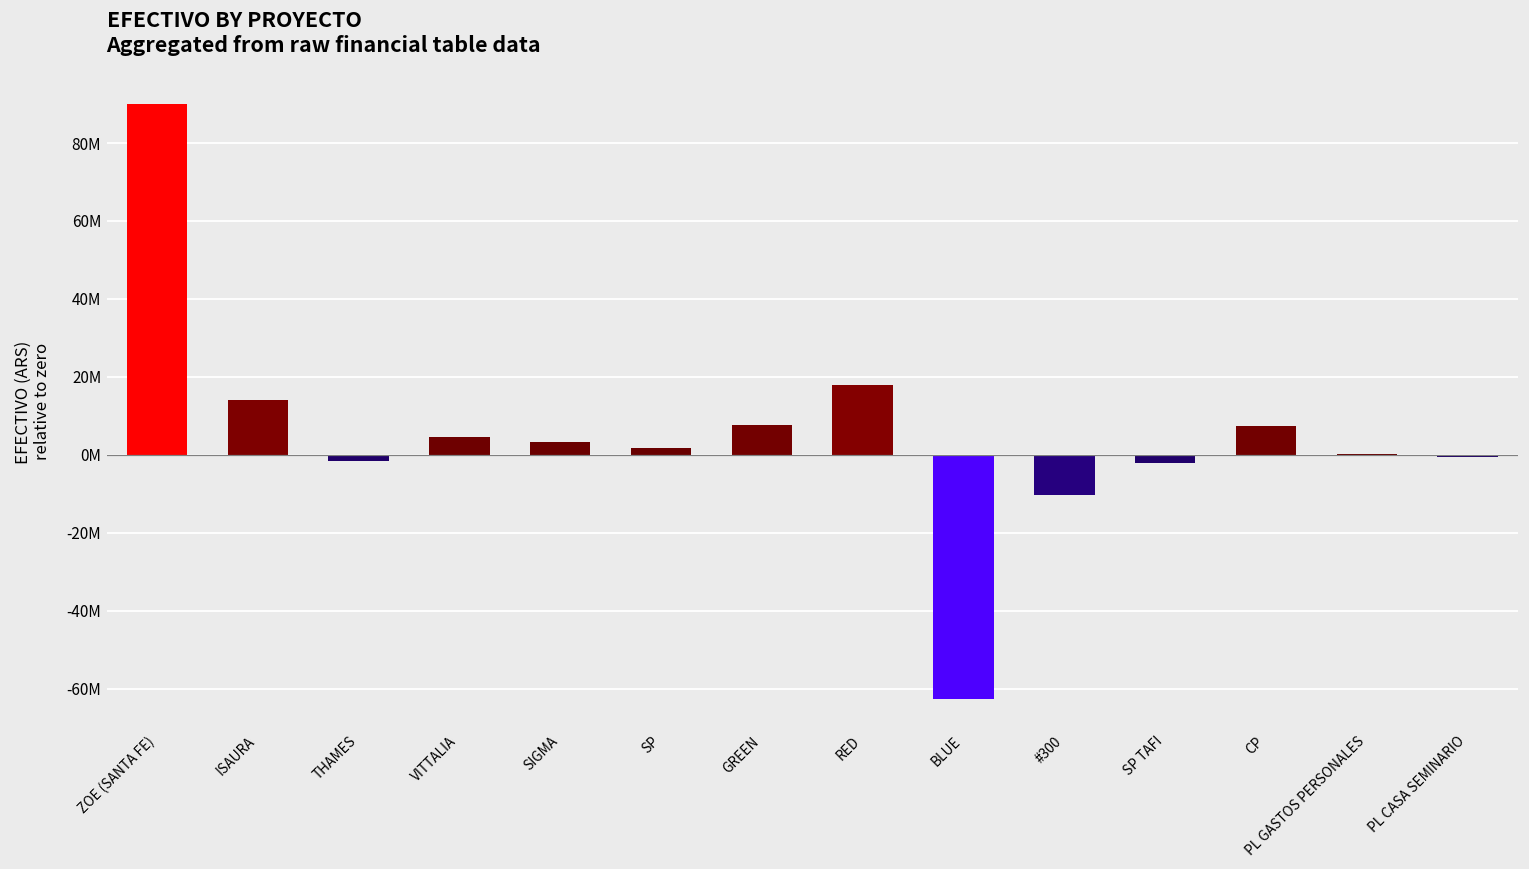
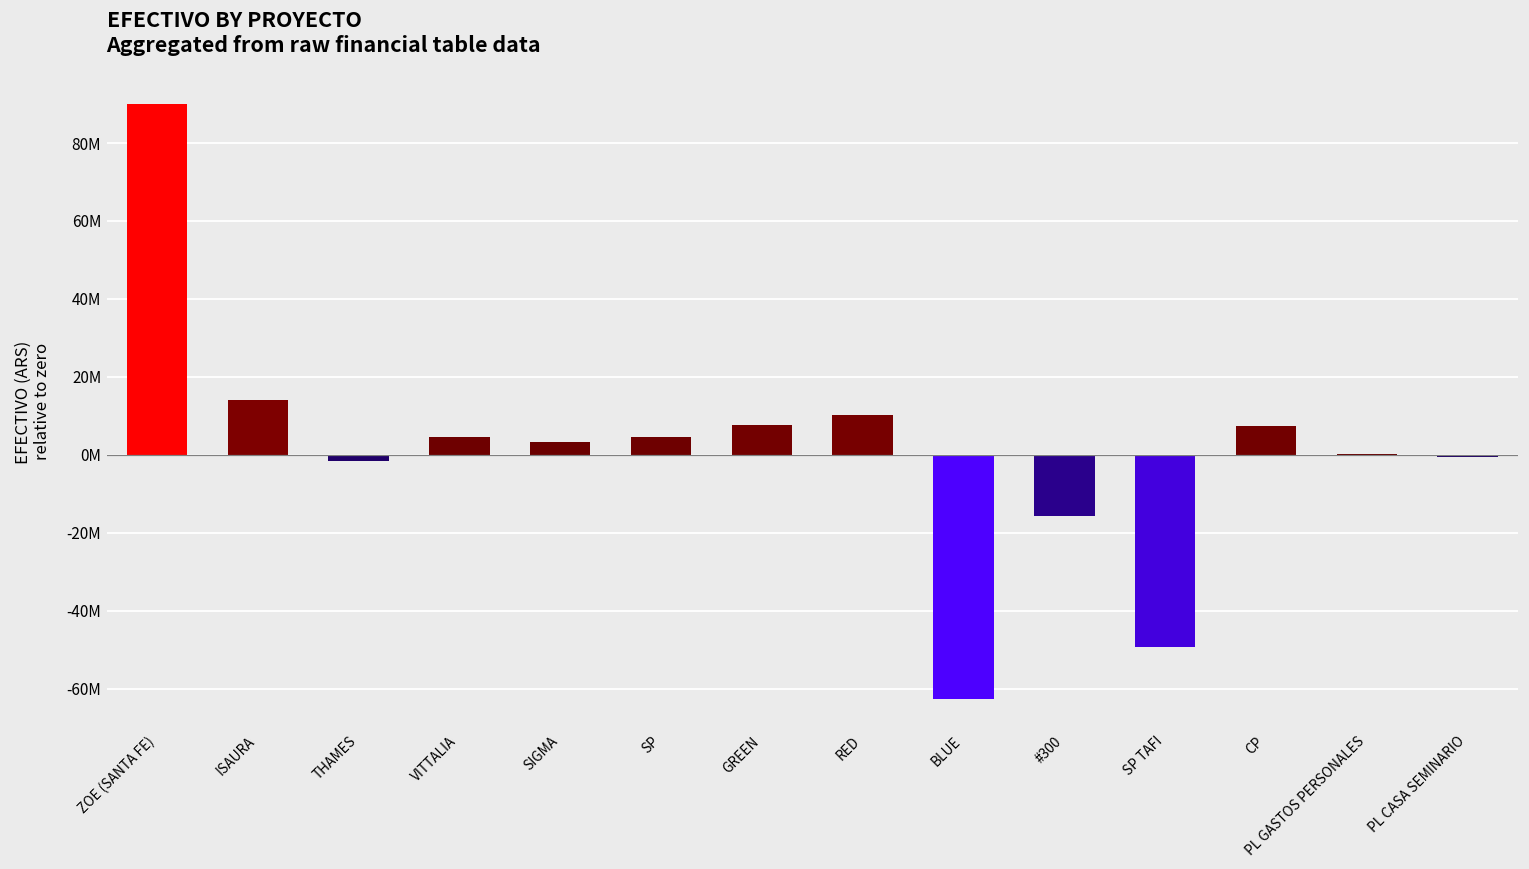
SP: 2000000 -> 4000000
RED: 18000000 -> 10000000
#300: -10000000 -> -16000000
SP TAFI: -2000000 -> -49000000
